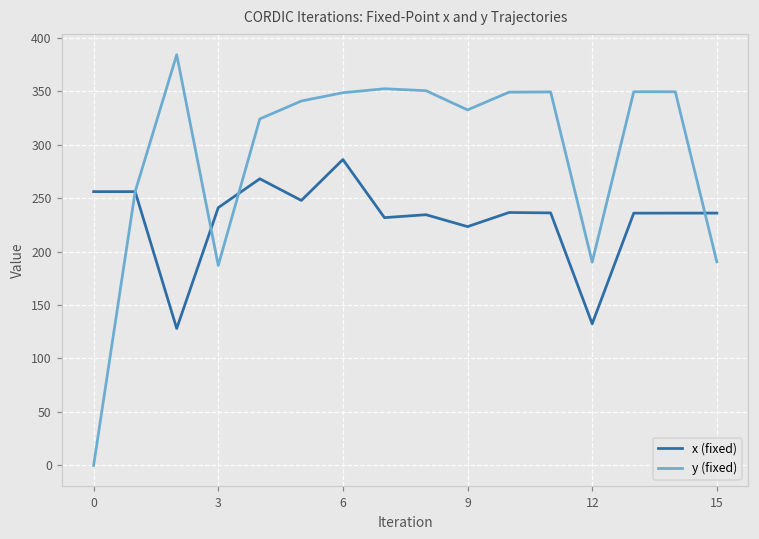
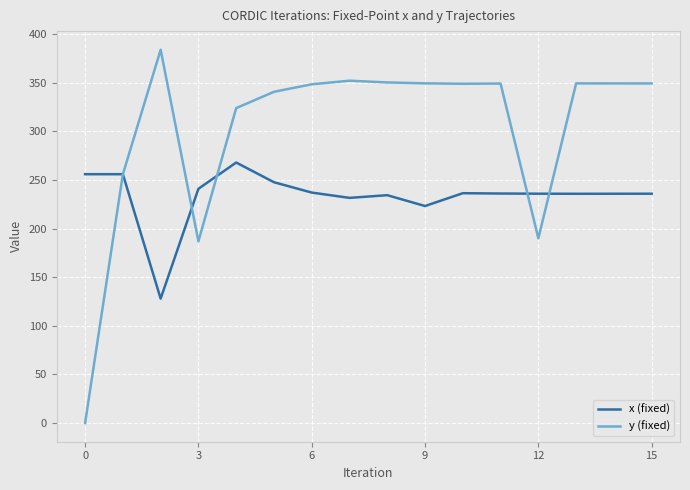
x (fixed), 6: 290 -> 240
y (fixed), 9: 330 -> 350
x (fixed), 12: 130 -> 240
y (fixed), 15: 190 -> 350
